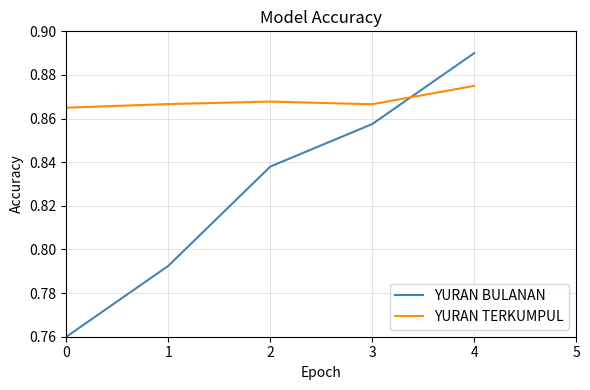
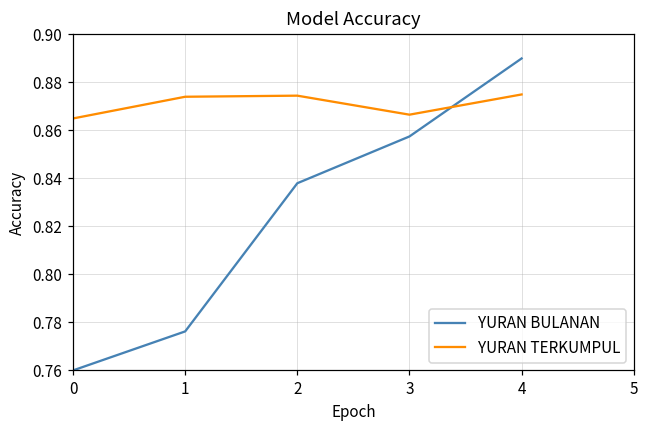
YURAN BULANAN, 1: 0.793 -> 0.776
YURAN TERKUMPUL, 1: 0.867 -> 0.874
YURAN TERKUMPUL, 2: 0.868 -> 0.874
